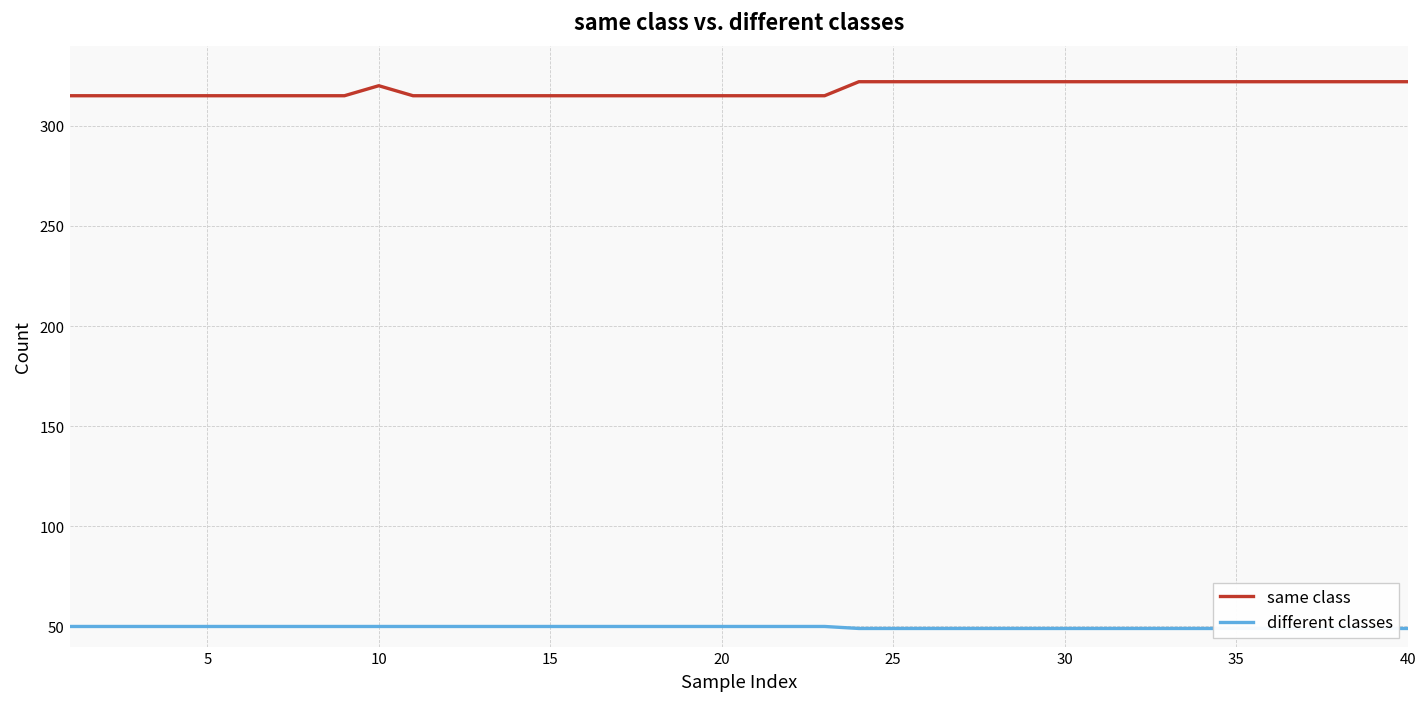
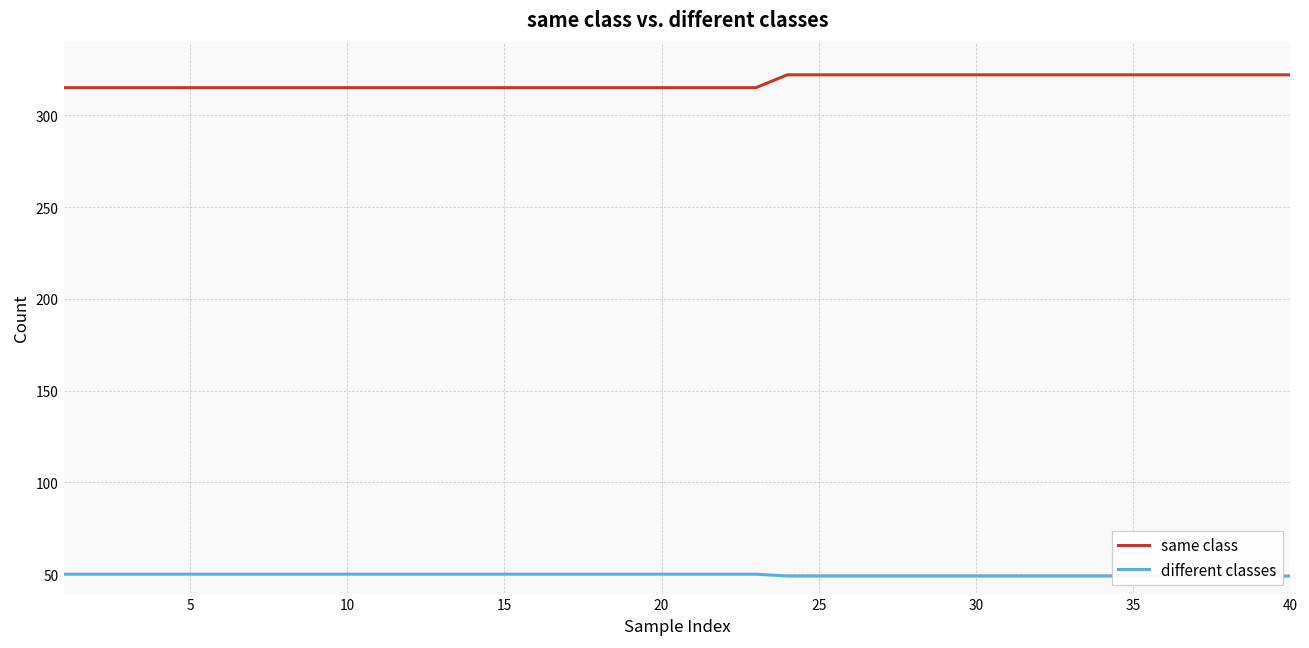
same class, 10: 320 -> 315
